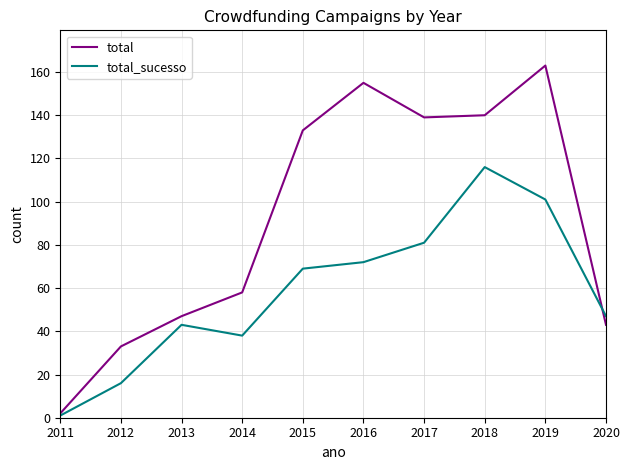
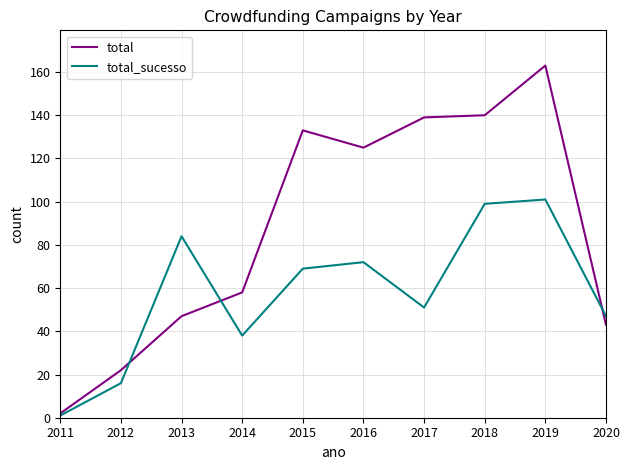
total, 2012: 33 -> 22
total_sucesso, 2013: 43 -> 84
total, 2016: 155 -> 125
total_sucesso, 2017: 81 -> 51
total_sucesso, 2018: 116 -> 99
